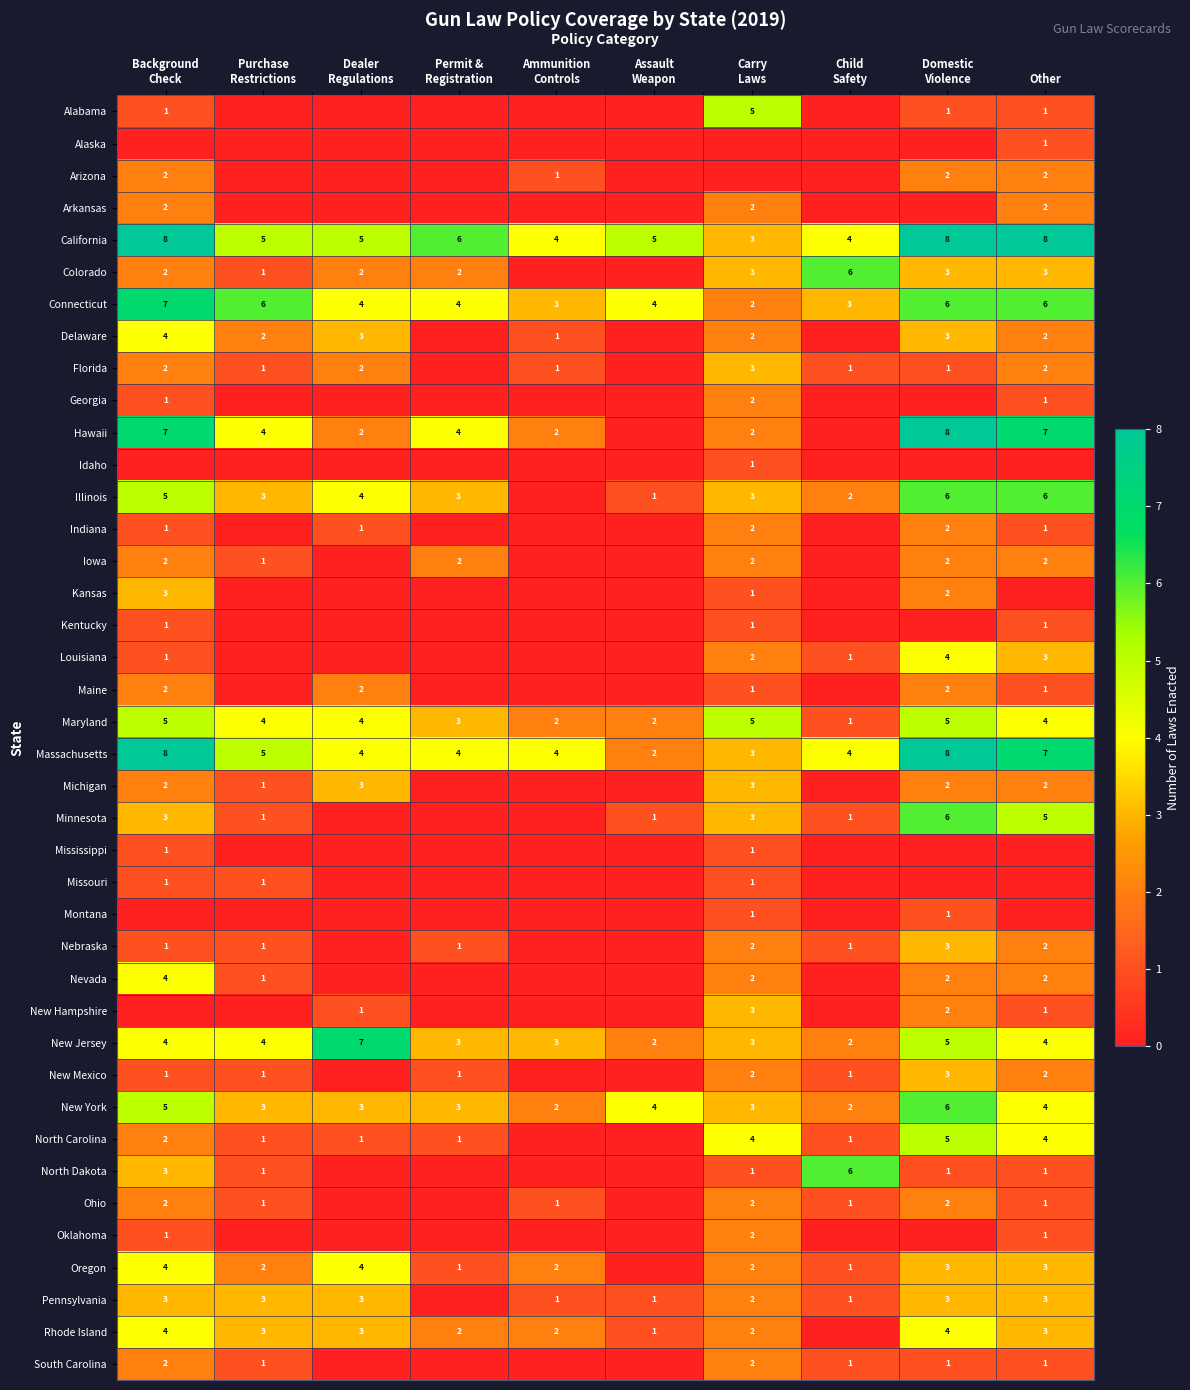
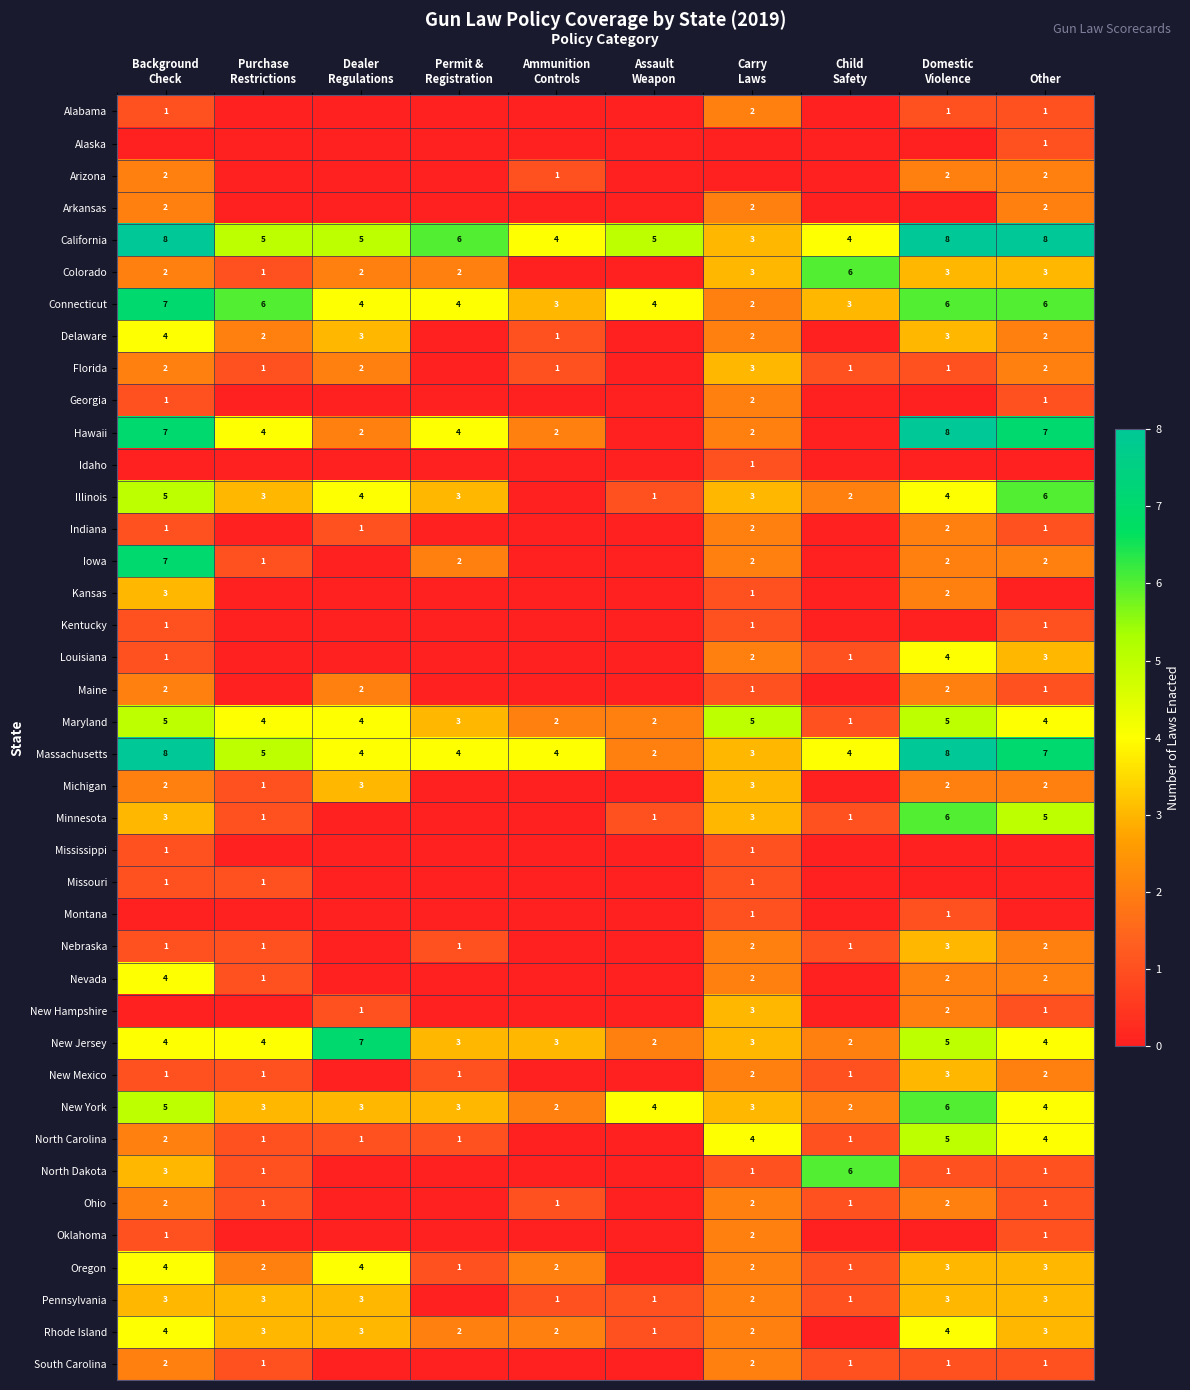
Alabama, Carry Laws: 5 -> 2
Illinois, Domestic Violence: 6 -> 4
Iowa, Background Check: 2 -> 7
